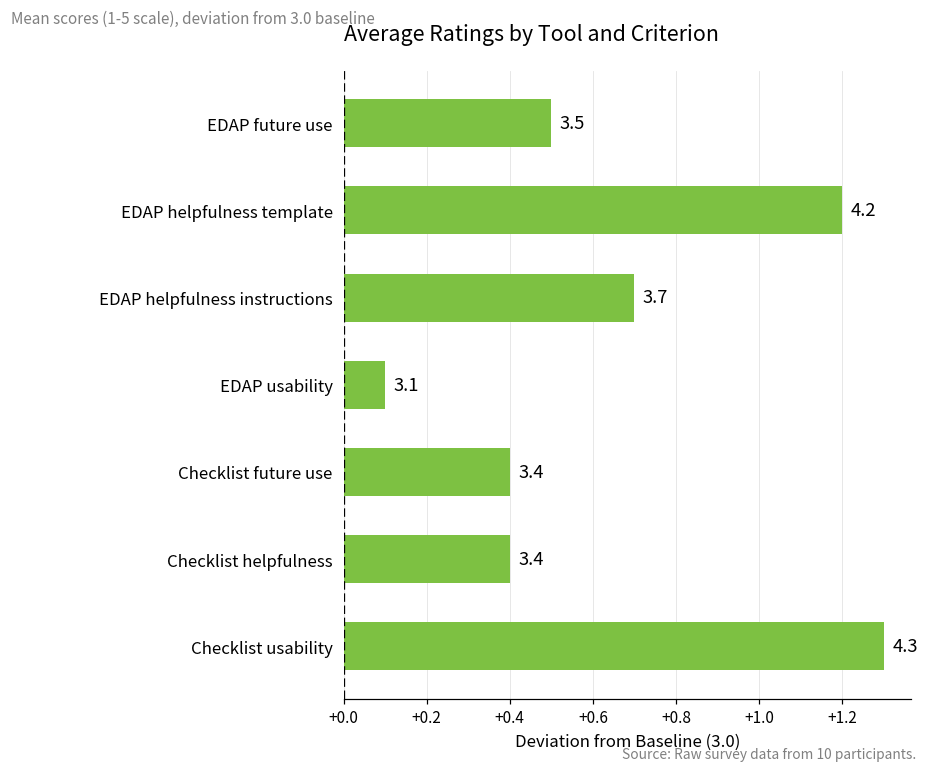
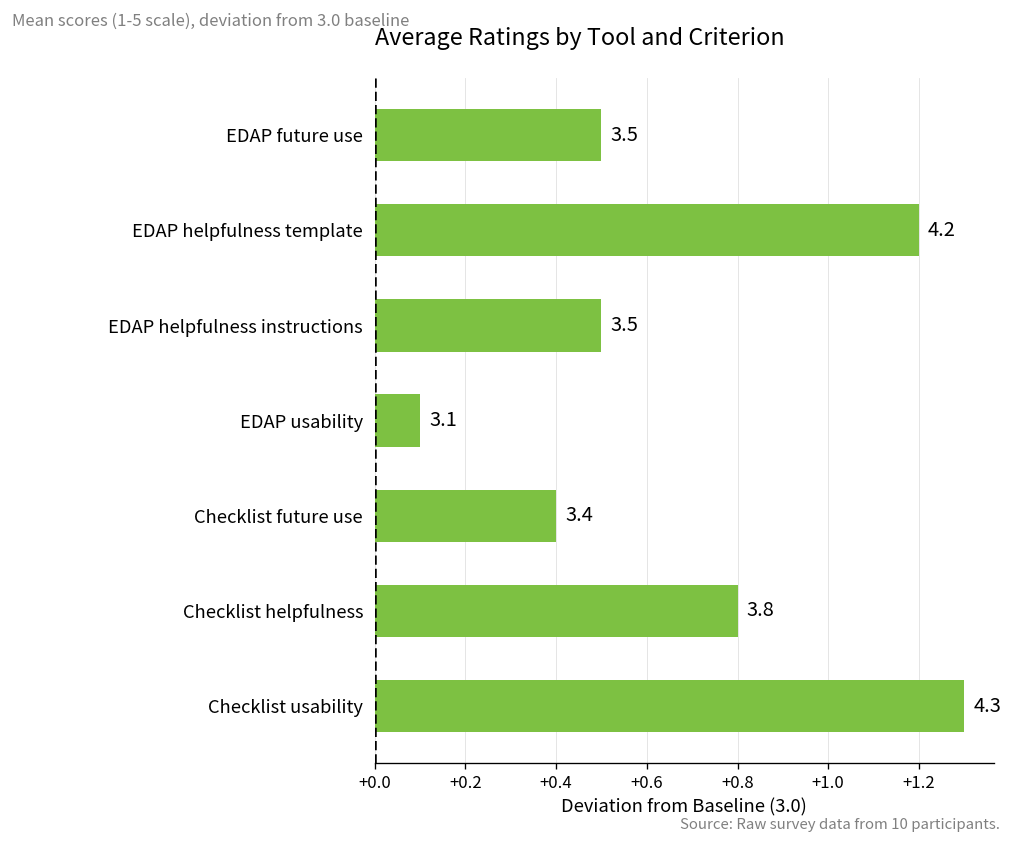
EDAP helpfulness instructions: 3.7 -> 3.5
Checklist helpfulness: 3.4 -> 3.8
